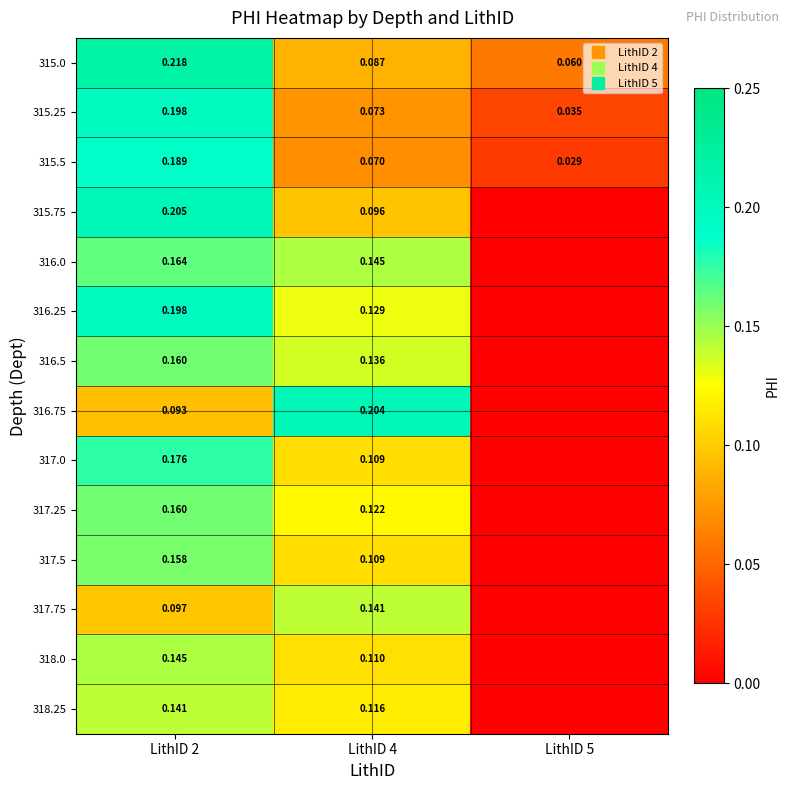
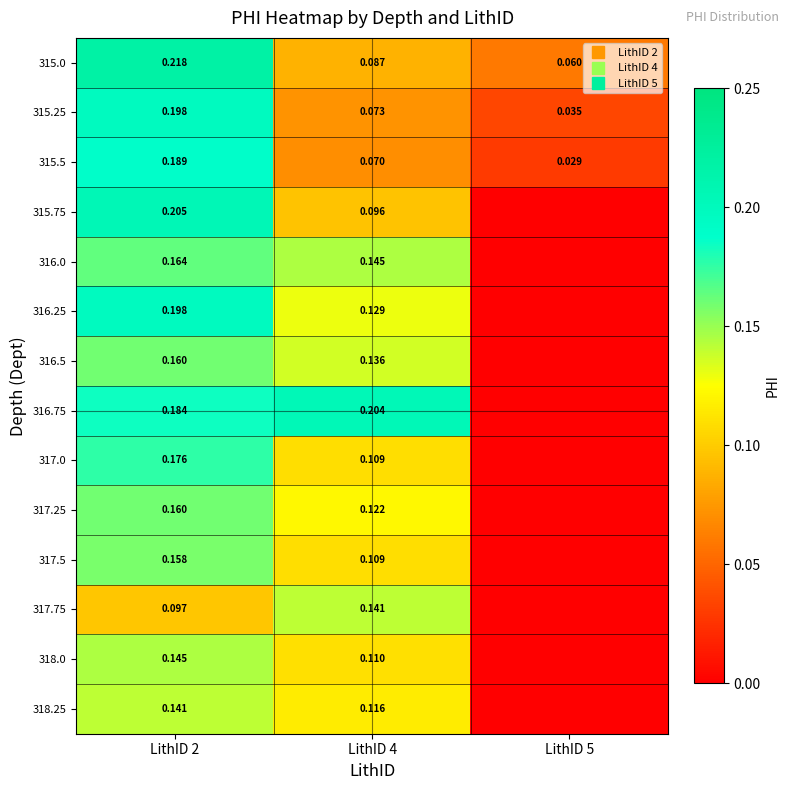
316.75, LithID 2: 0.093 -> 0.184
